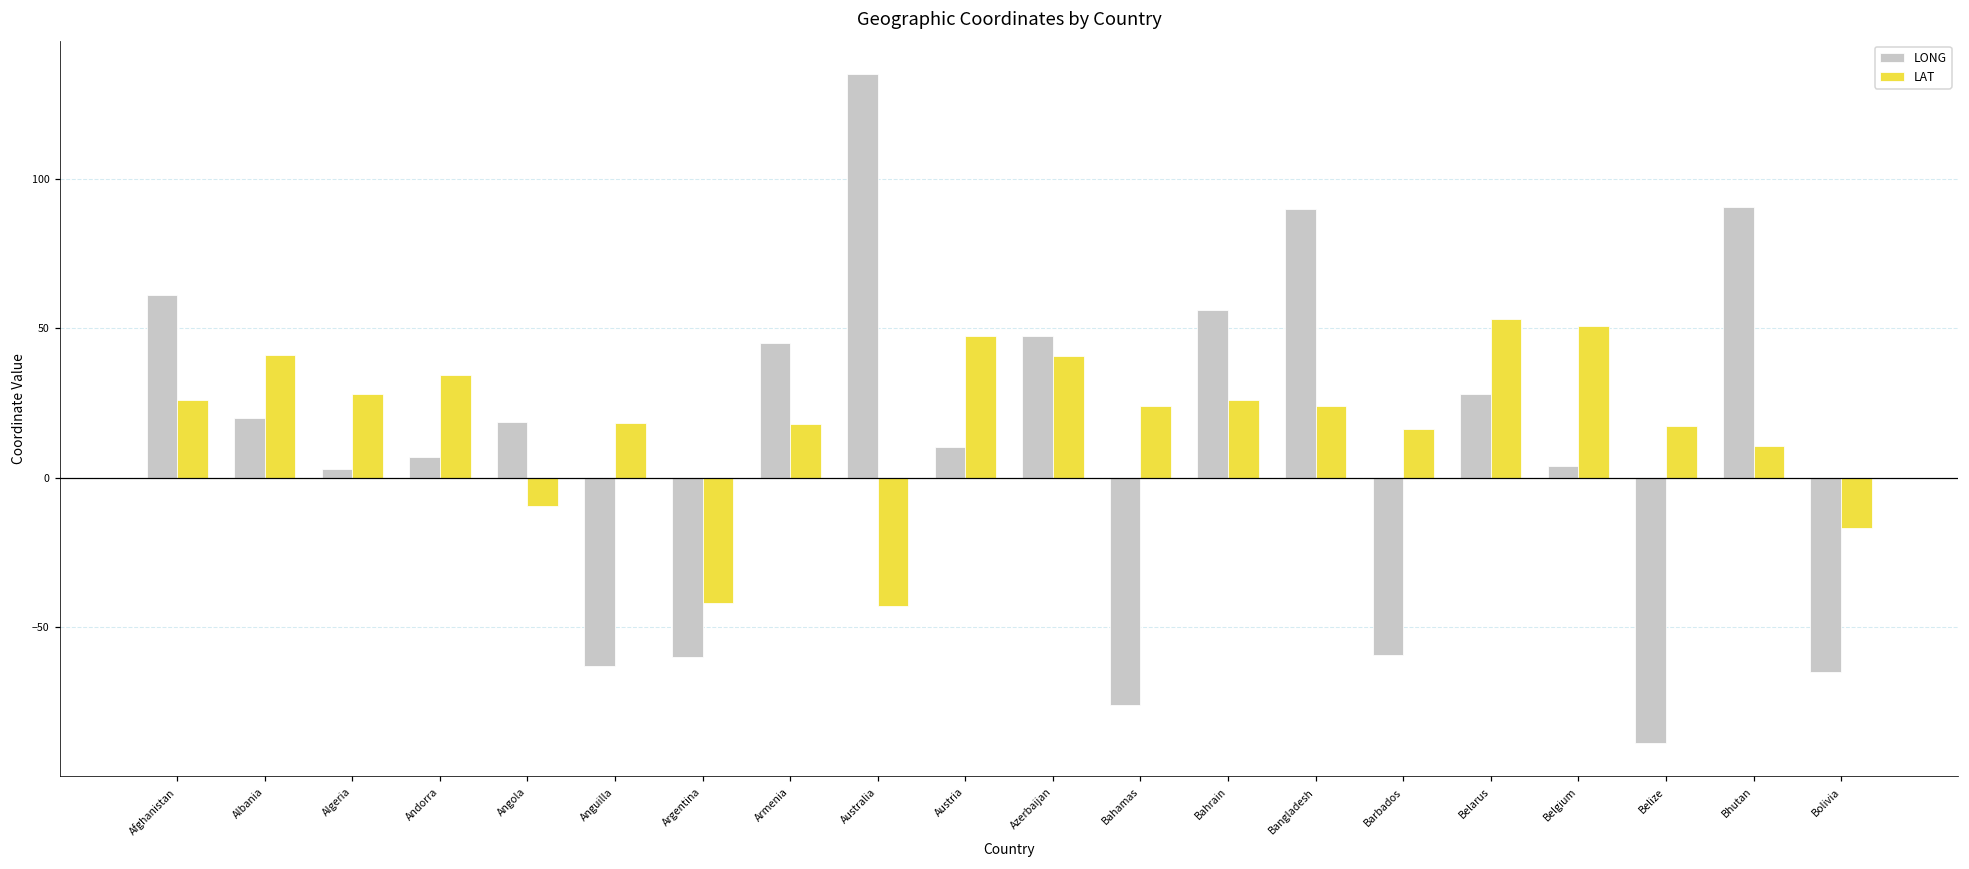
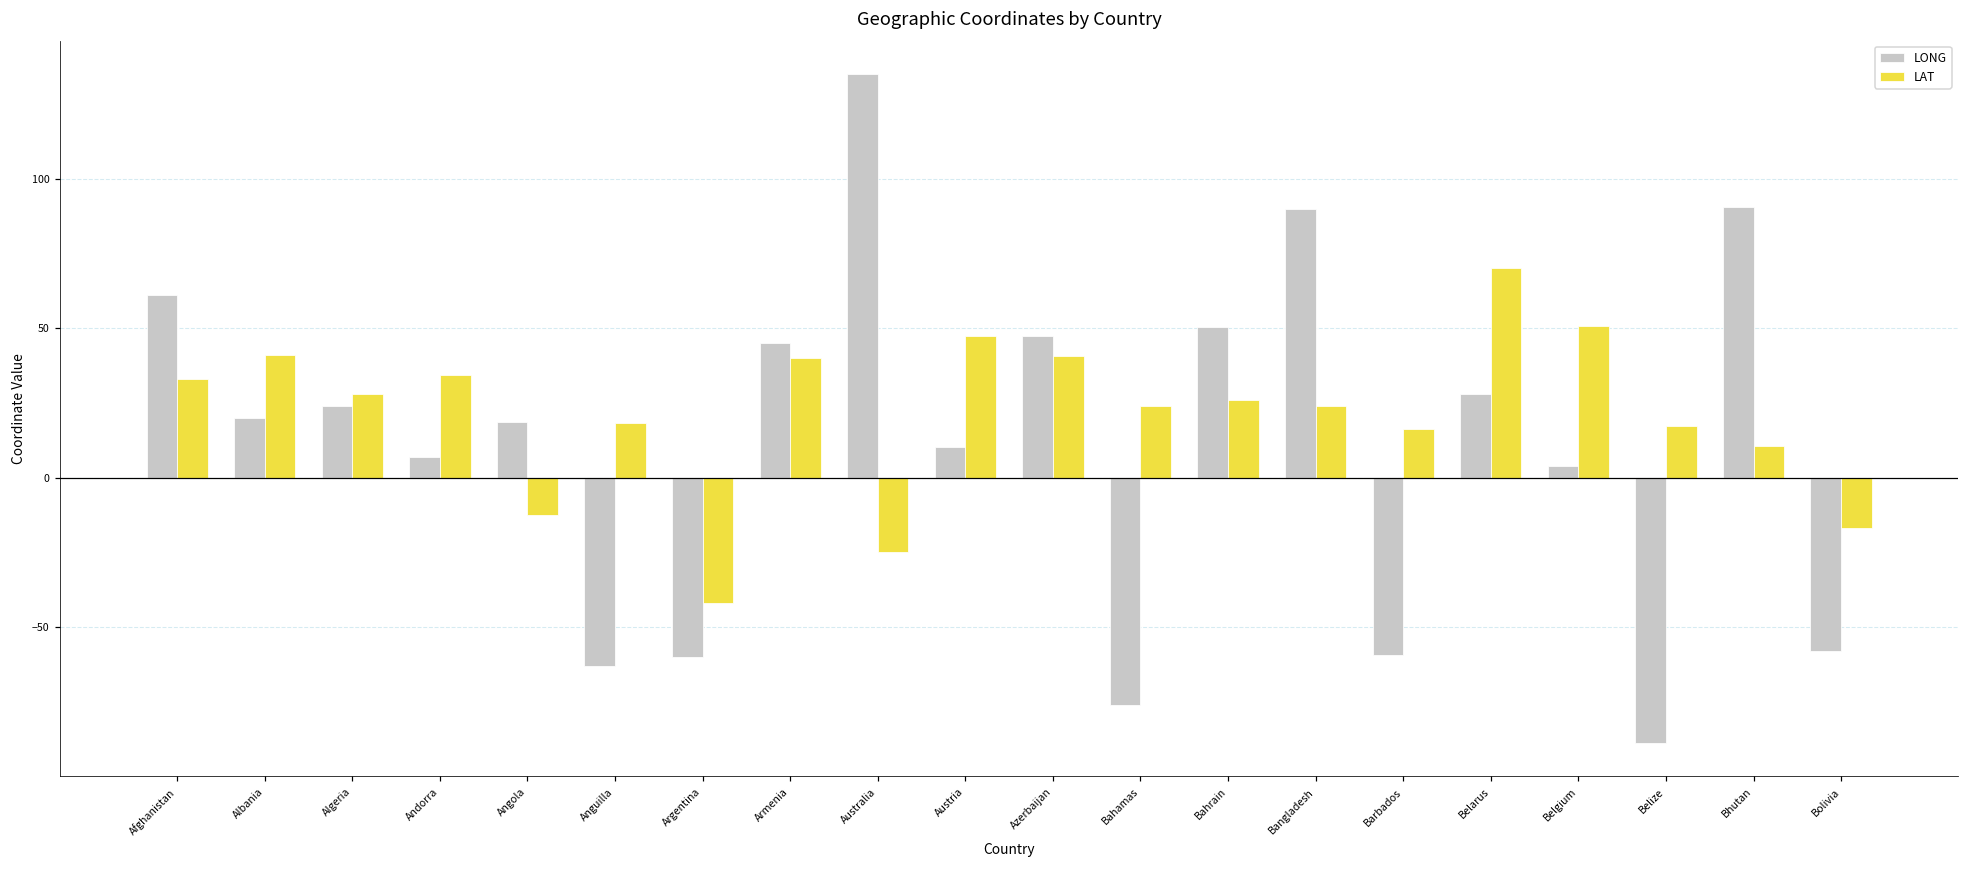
LAT, Afghanistan: 26 -> 33
LONG, Algeria: 3 -> 24
LAT, Angola: -10 -> -13
LAT, Armenia: 18 -> 40
LAT, Australia: -43 -> -25
LONG, Bahrain: 56 -> 51
LAT, Belarus: 53 -> 70
LONG, Bolivia: -65 -> -58
